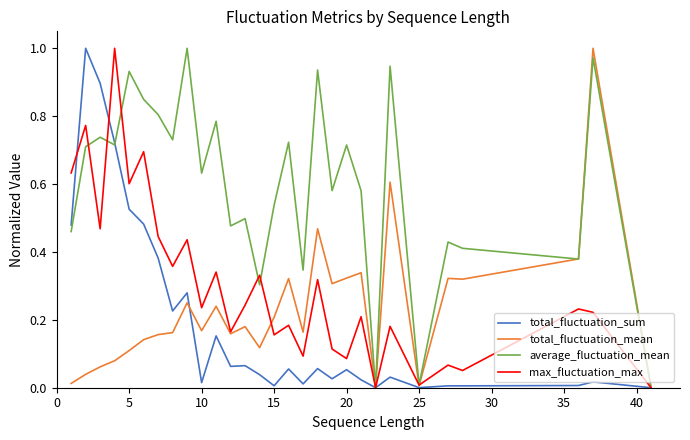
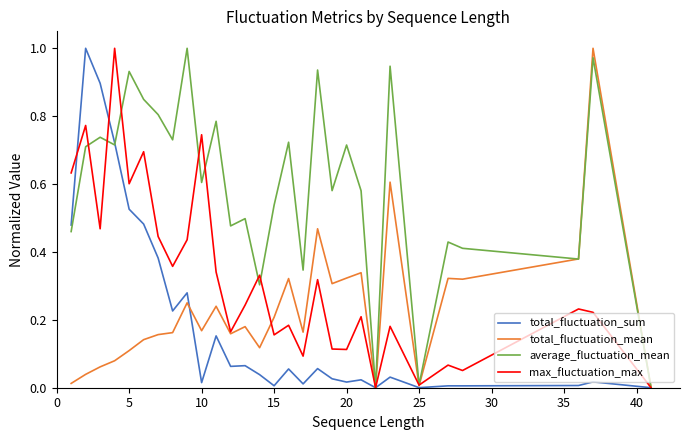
average_fluctuation_mean, 10: 0.63 -> 0.60
max_fluctuation_max, 10: 0.24 -> 0.75
total_fluctuation_sum, 20: 0.05 -> 0.02
max_fluctuation_max, 20: 0.09 -> 0.11
